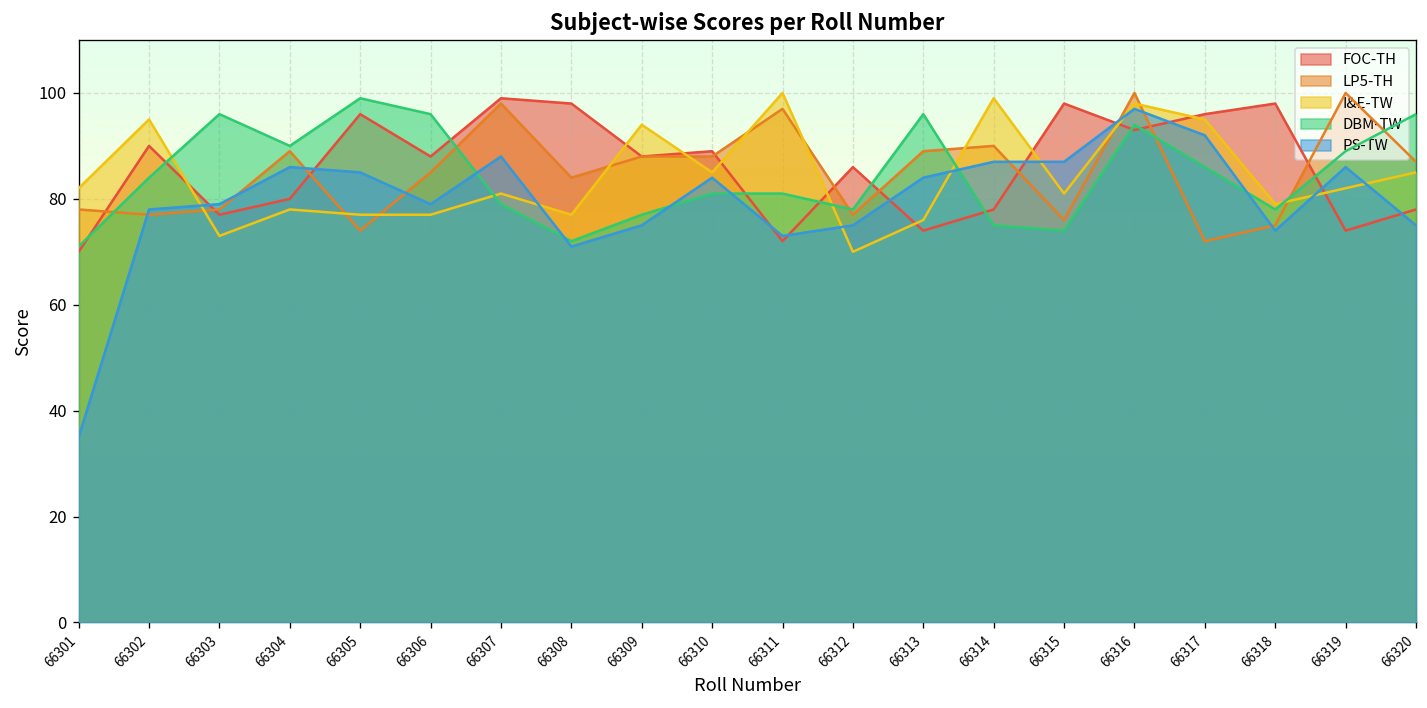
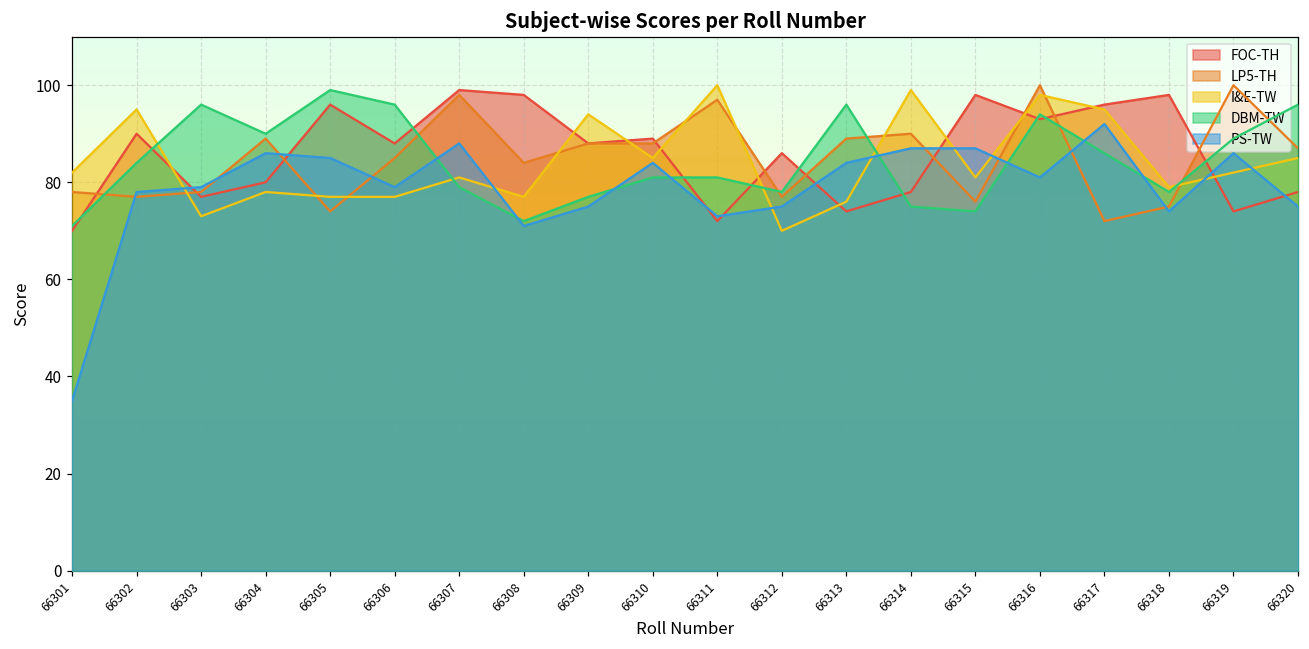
PS-TW, 66316: 97 -> 81
